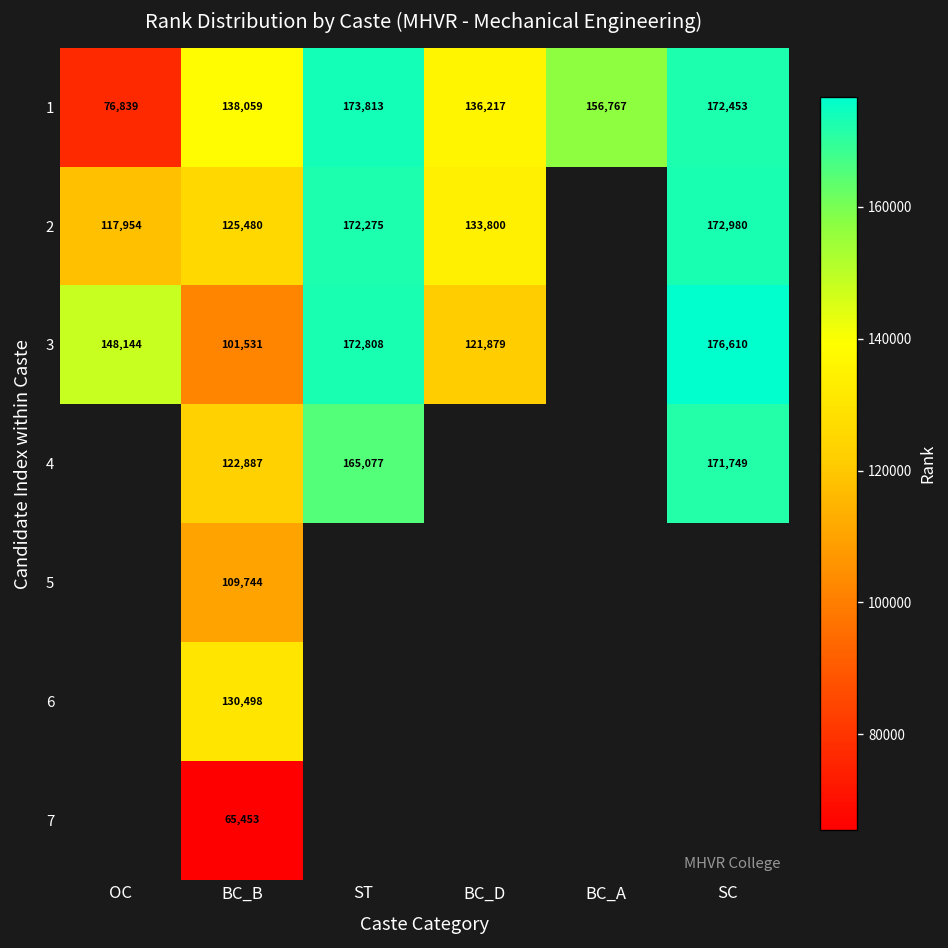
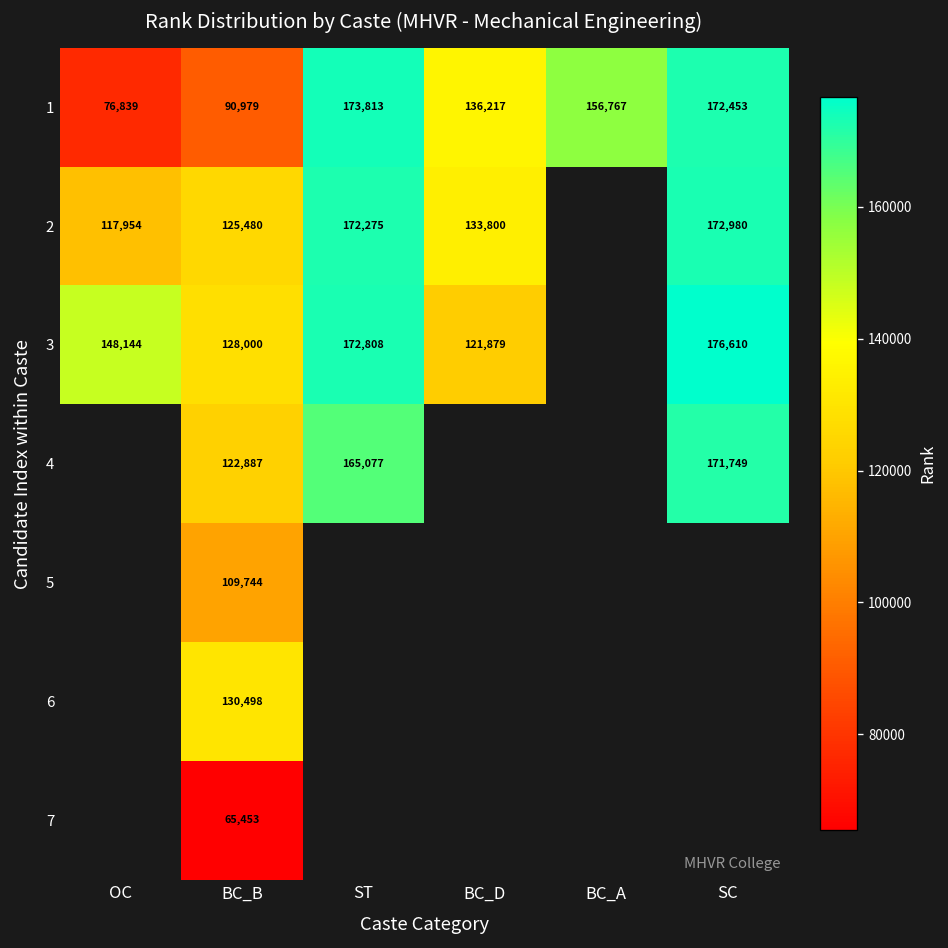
1, BC_B: 138,059 -> 90,979
3, BC_B: 101,531 -> 128,000
